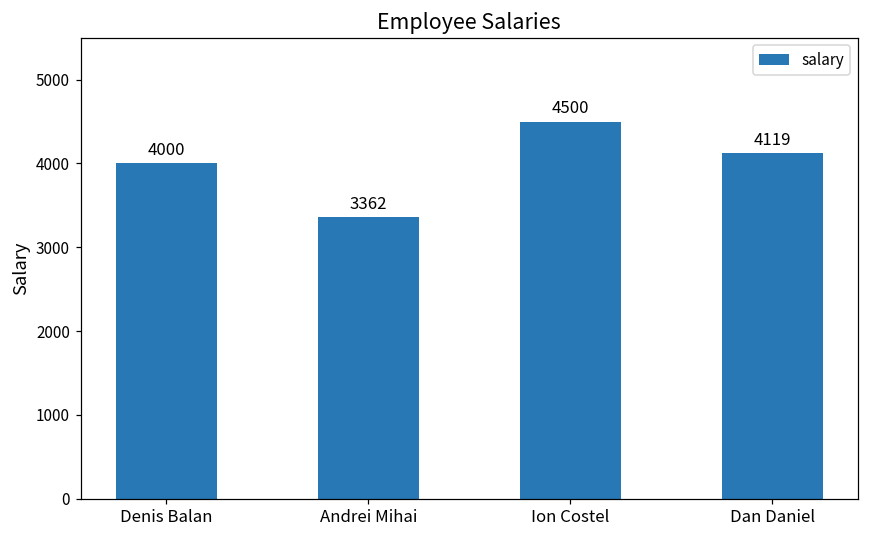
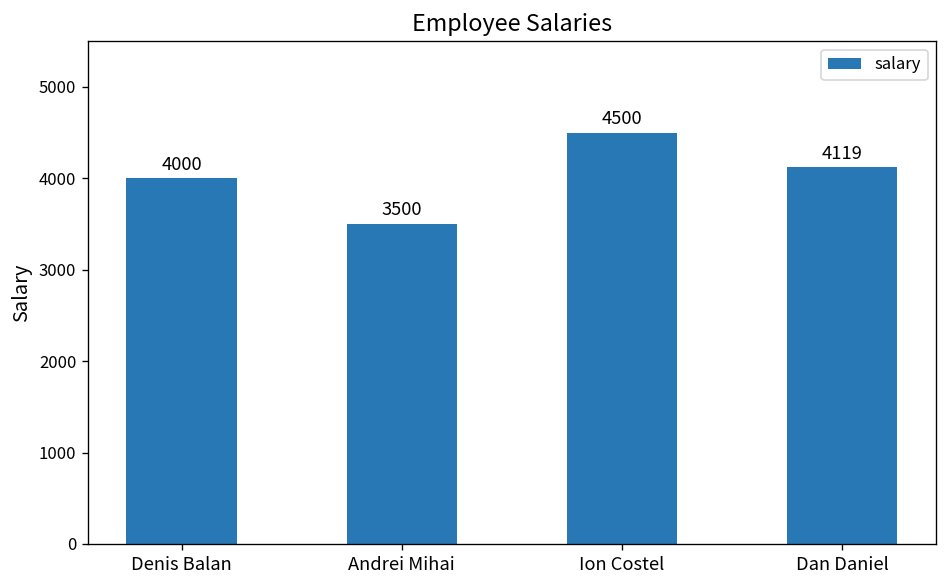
Andrei Mihai: 3362 -> 3500
